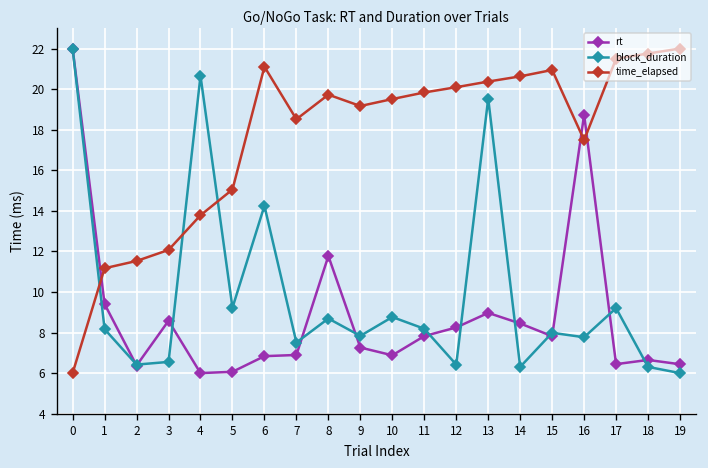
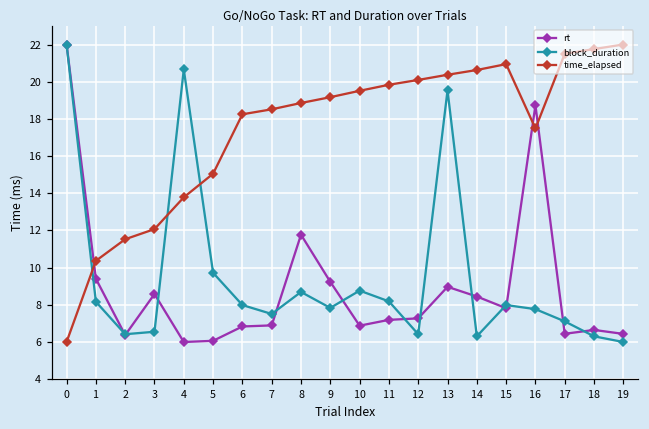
time_elapsed, 1: 11.2 -> 10.4
block_duration, 5: 9.2 -> 9.7
block_duration, 6: 14.2 -> 8.0
time_elapsed, 6: 21.1 -> 18.2
time_elapsed, 8: 19.7 -> 18.9
rt, 9: 7.3 -> 9.2
rt, 11: 7.8 -> 7.2
rt, 12: 8.3 -> 7.3
block_duration, 17: 9.2 -> 7.1
